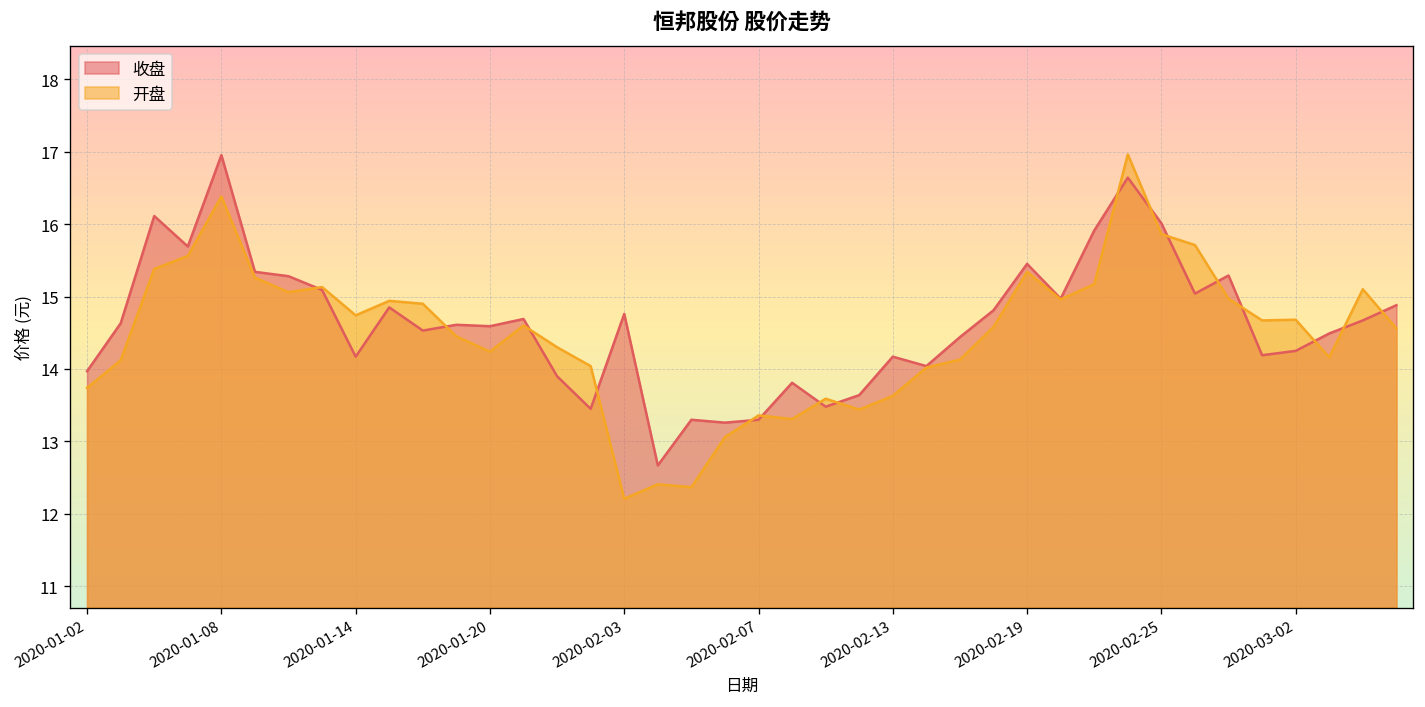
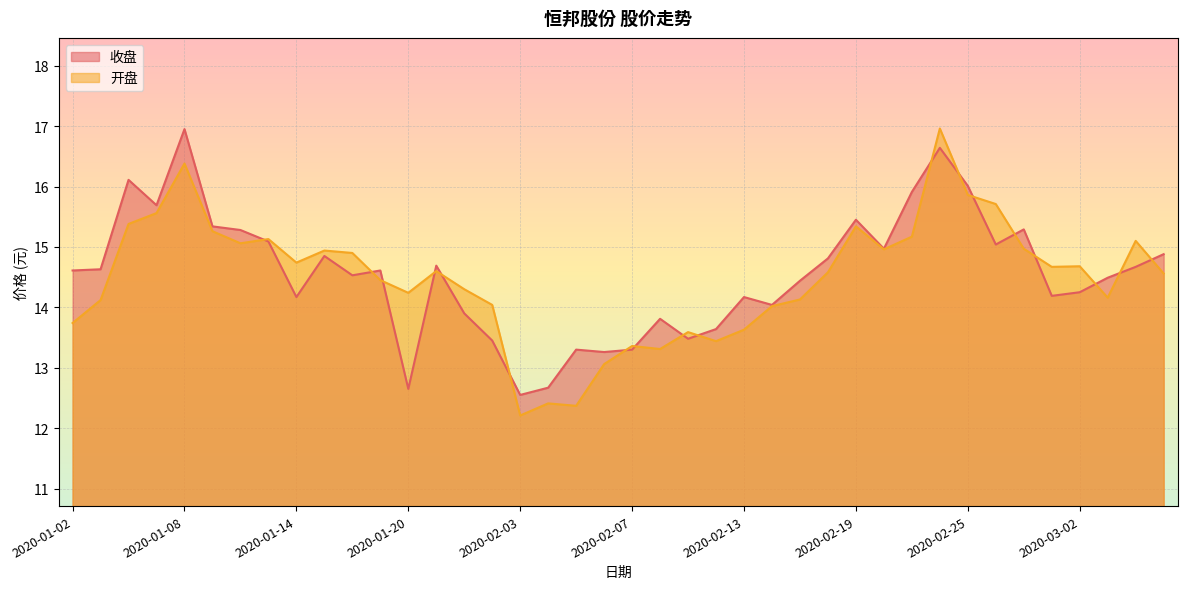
收盘, 2020-01-02: 14.0 -> 14.6
收盘, 2020-01-20: 14.6 -> 12.7
收盘, 2020-02-03: 14.8 -> 12.6
